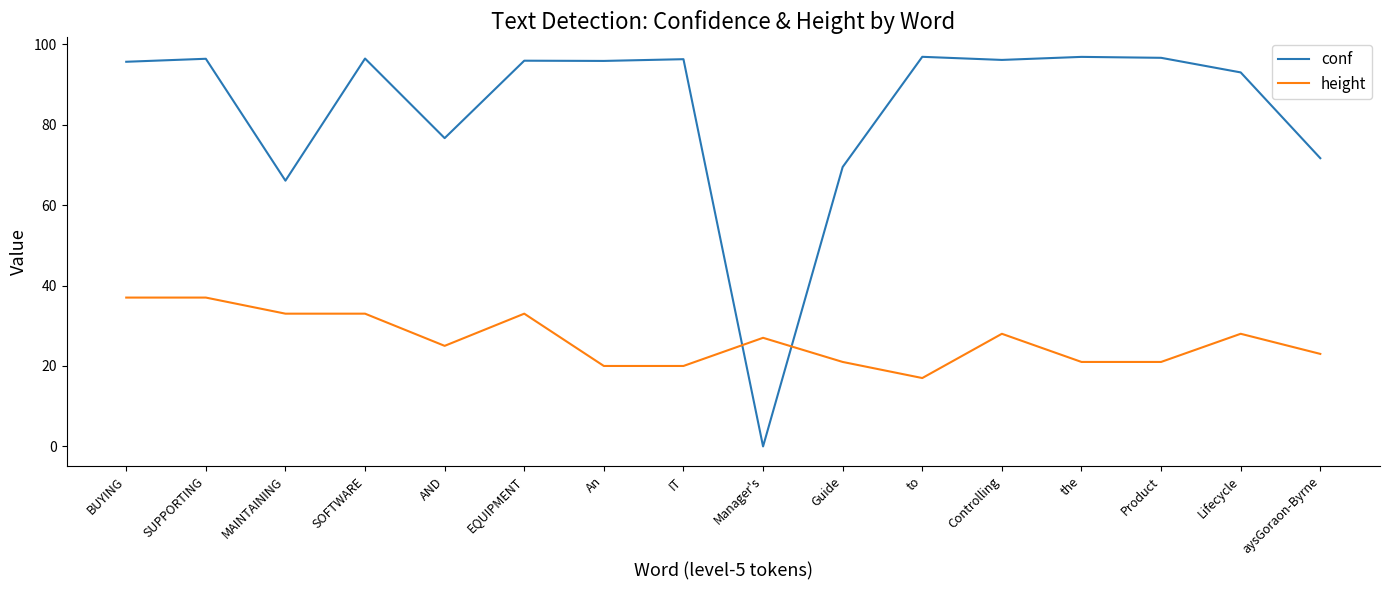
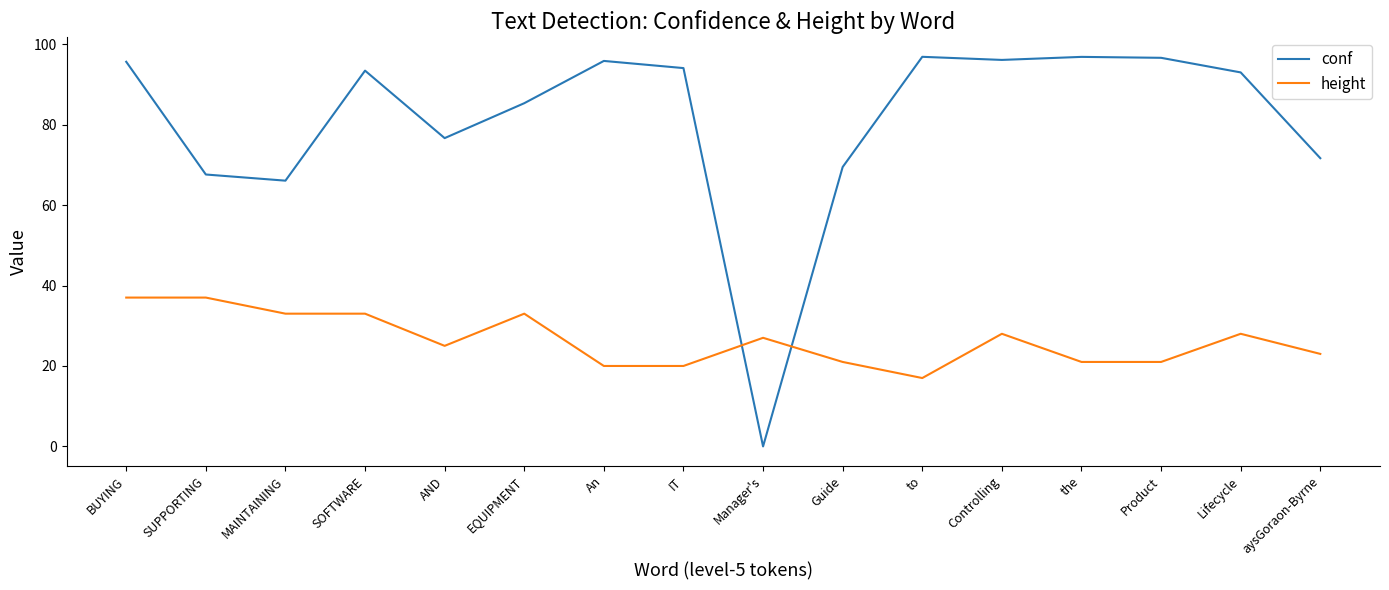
conf, SUPPORTING: 96 -> 68
conf, SOFTWARE: 96 -> 93
conf, EQUIPMENT: 96 -> 85
conf, IT: 96 -> 94
